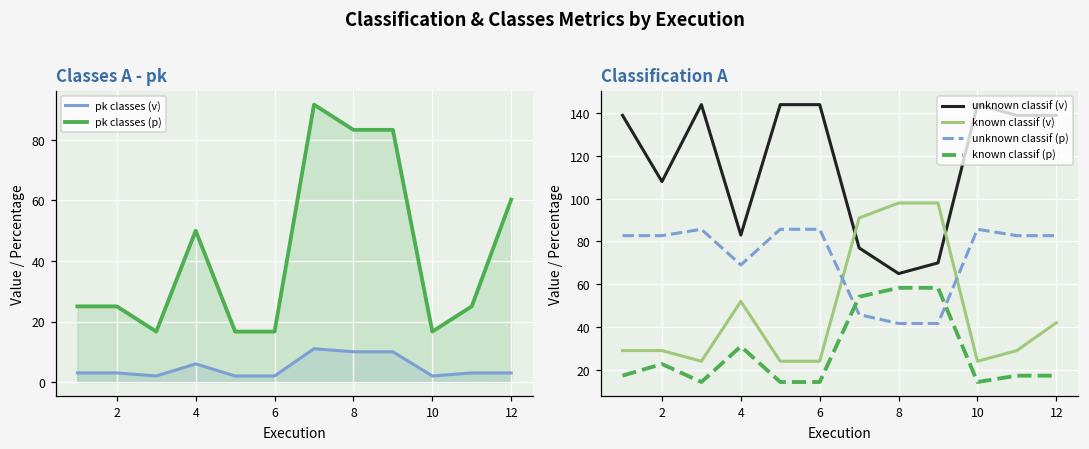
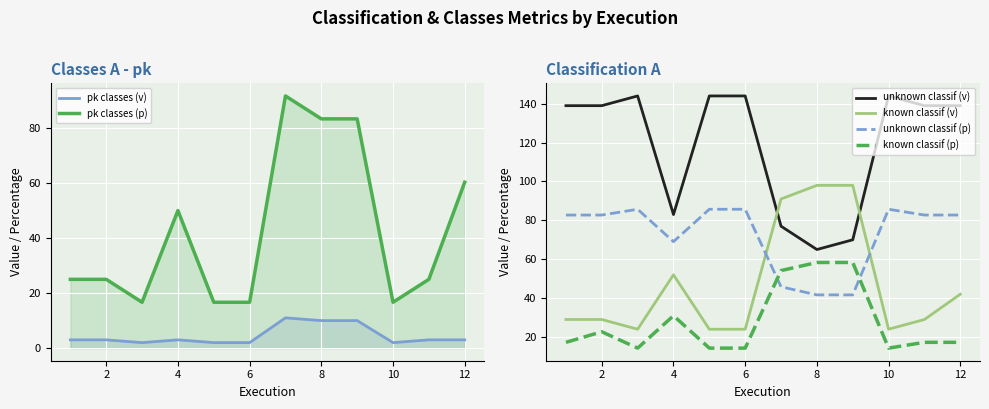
Classes A - pk, pk classes (v), 4: 6 -> 3
Classification A, unknown classif (v), 2: 108 -> 139
